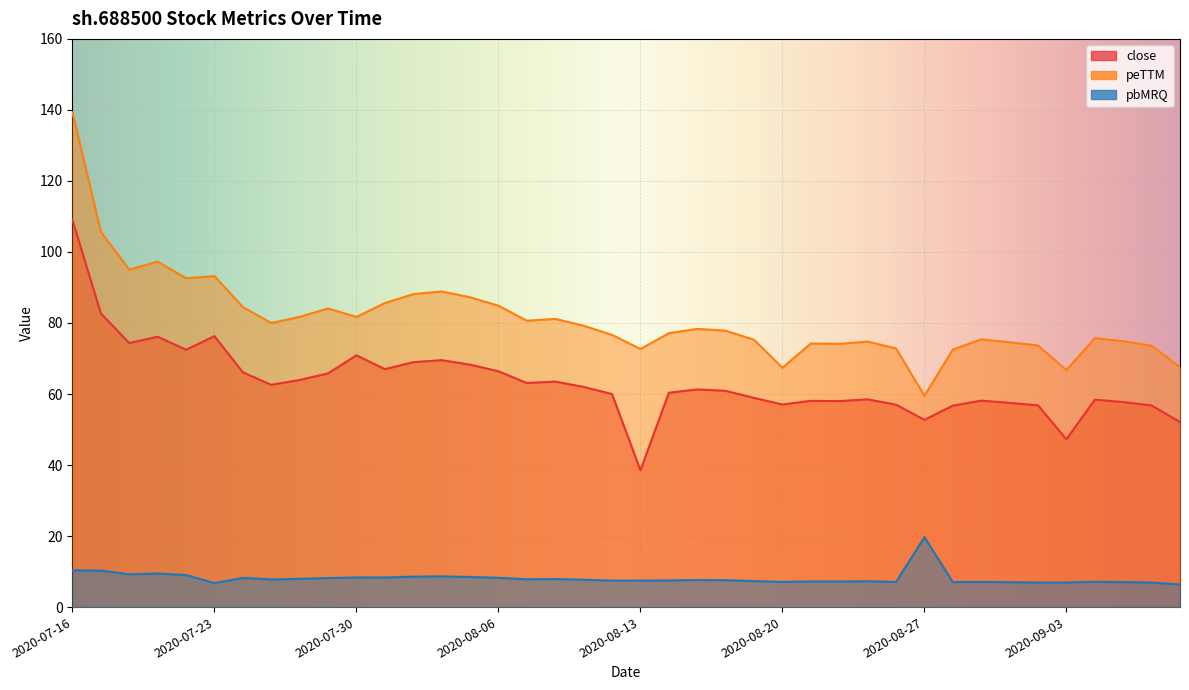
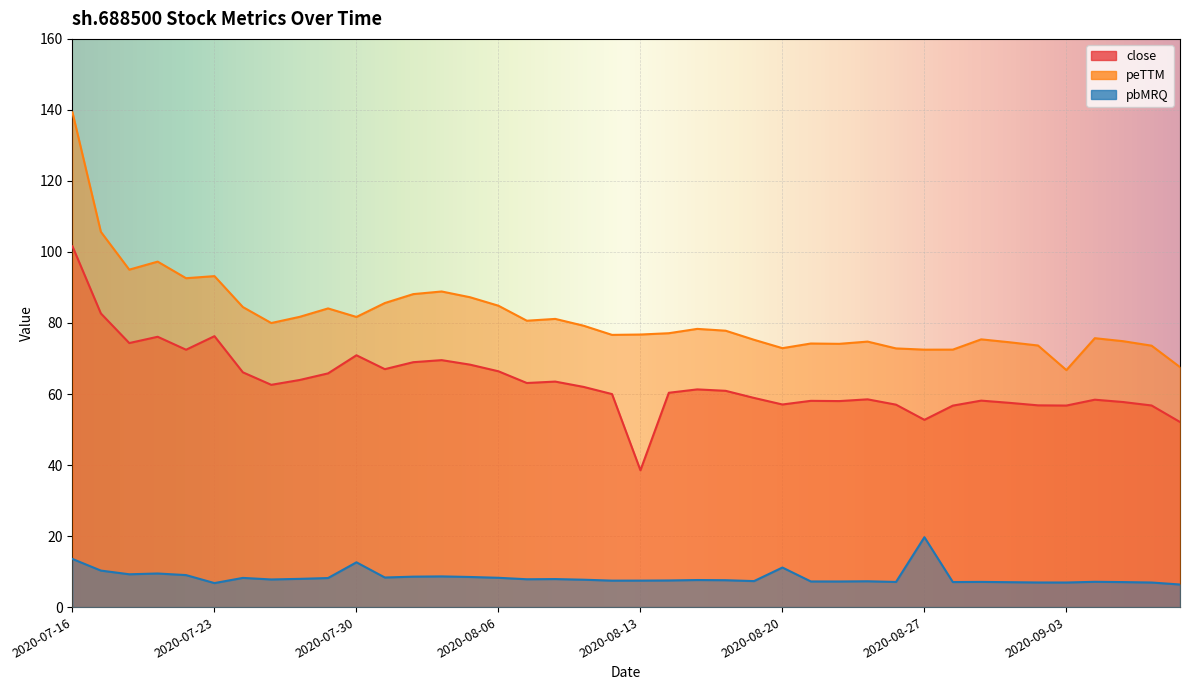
close, 2020-07-16: 109 -> 102
pbMRQ, 2020-07-16: 10 -> 14
pbMRQ, 2020-07-30: 8 -> 13
peTTM, 2020-08-13: 73 -> 77
peTTM, 2020-08-20: 67 -> 73
pbMRQ, 2020-08-20: 7 -> 11
peTTM, 2020-08-27: 60 -> 72
close, 2020-09-03: 47 -> 57
